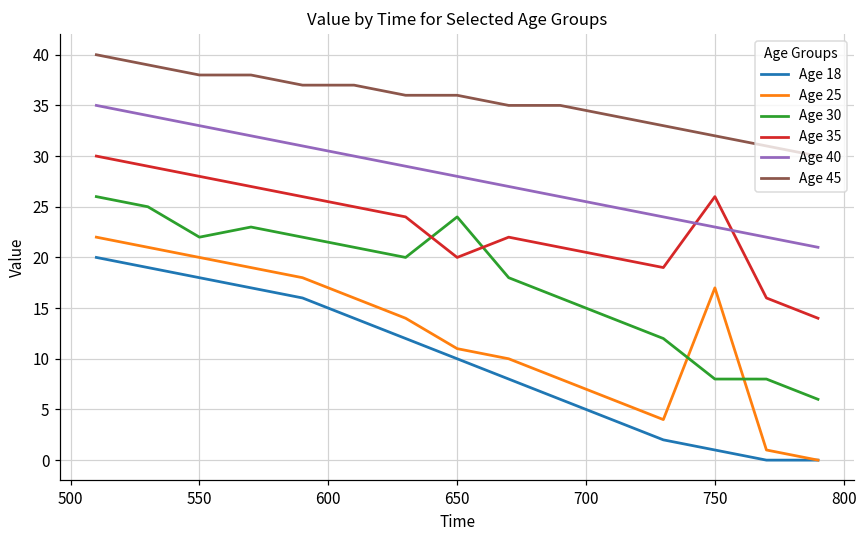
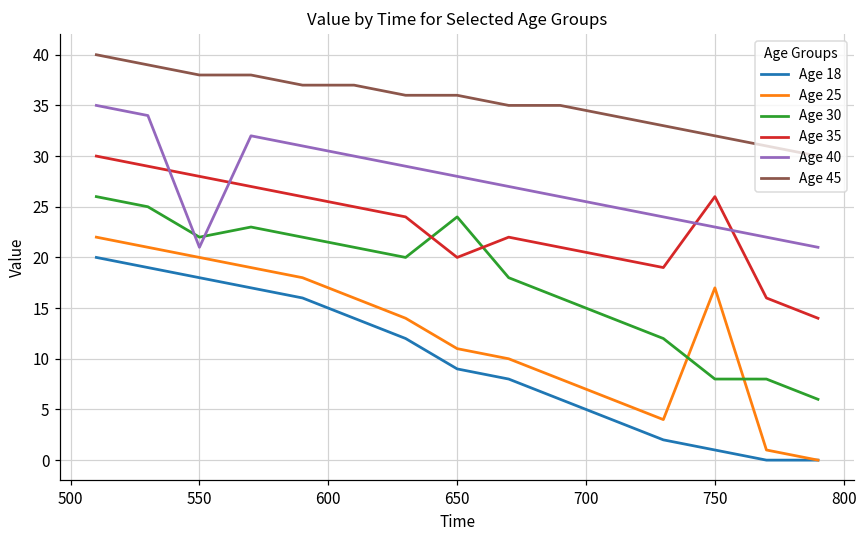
Age 40, 550: 33 -> 21
Age 18, 650: 10 -> 9
